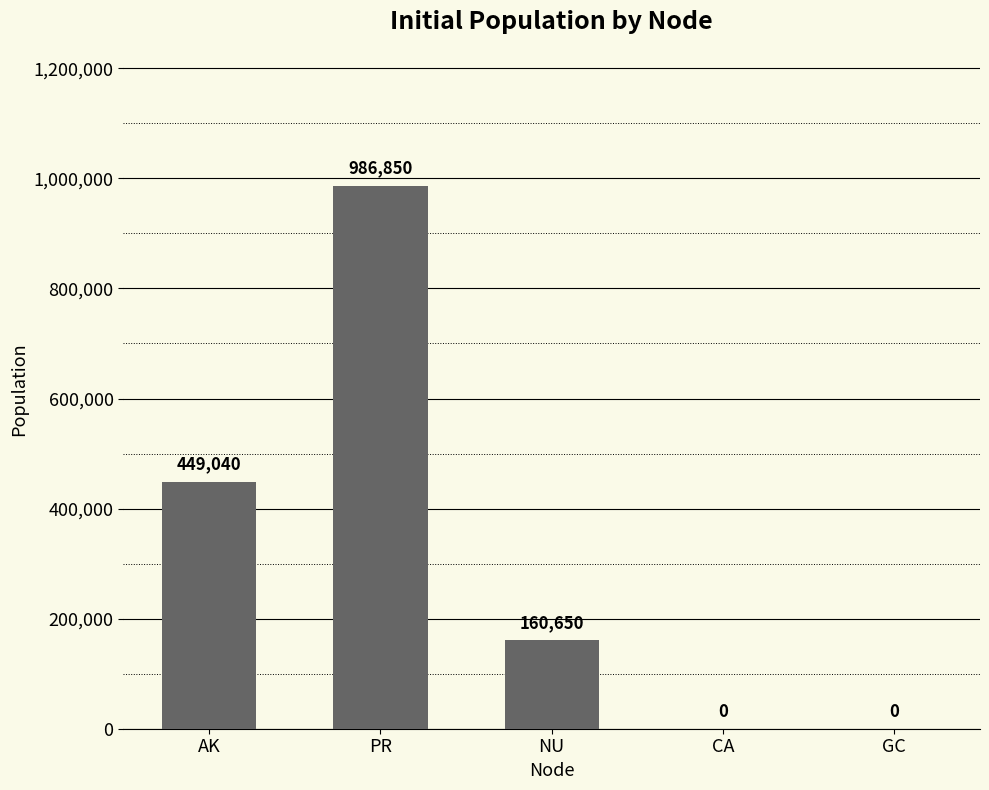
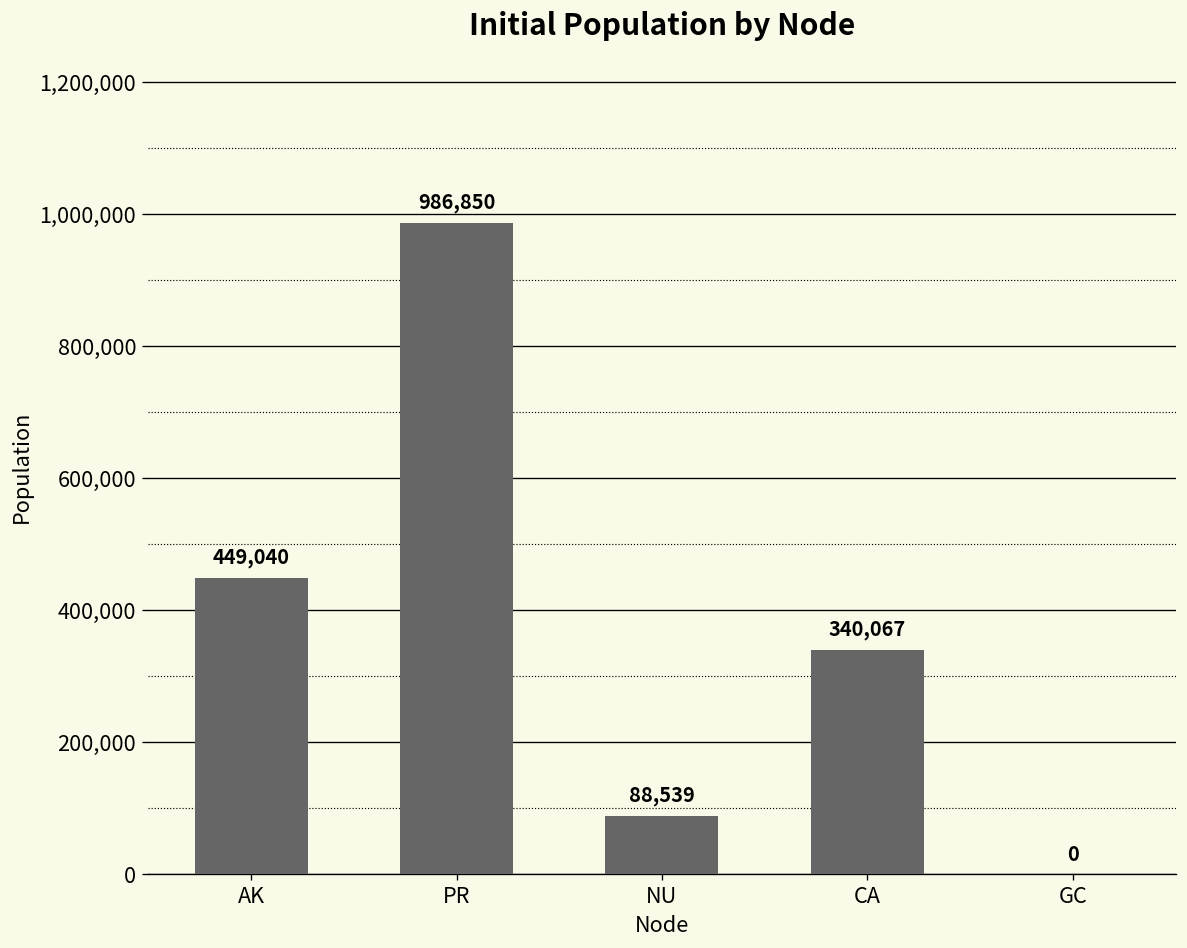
NU: 160,650 -> 88,539
CA: 0 -> 340,067
